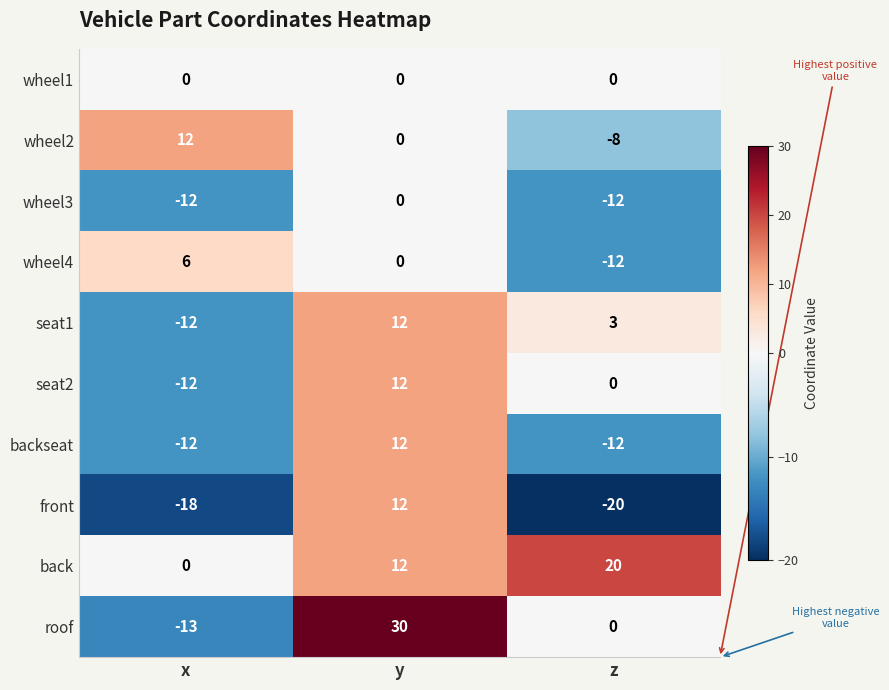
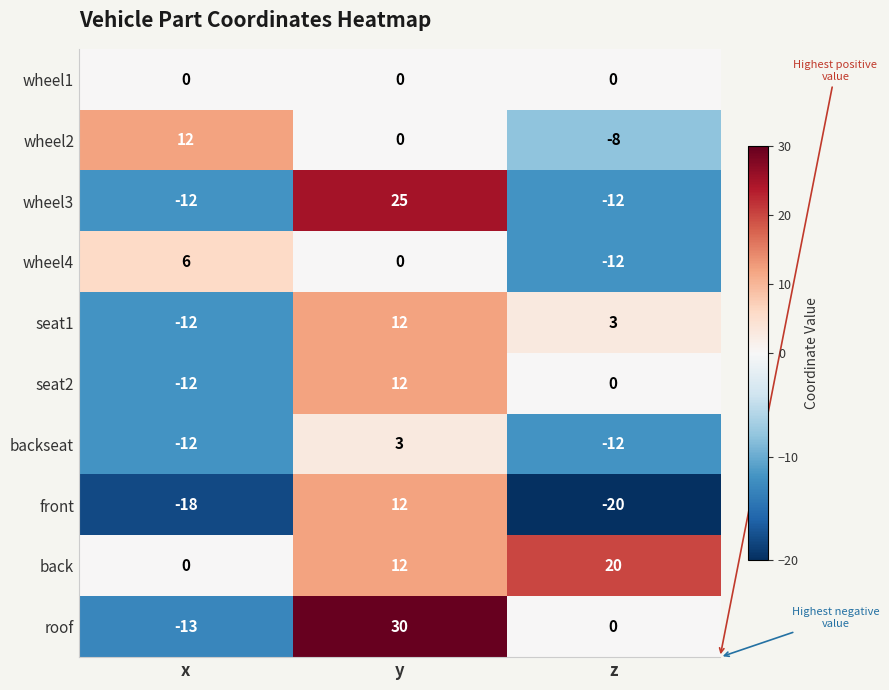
wheel3, y: 0 -> 25
backseat, y: 12 -> 3
